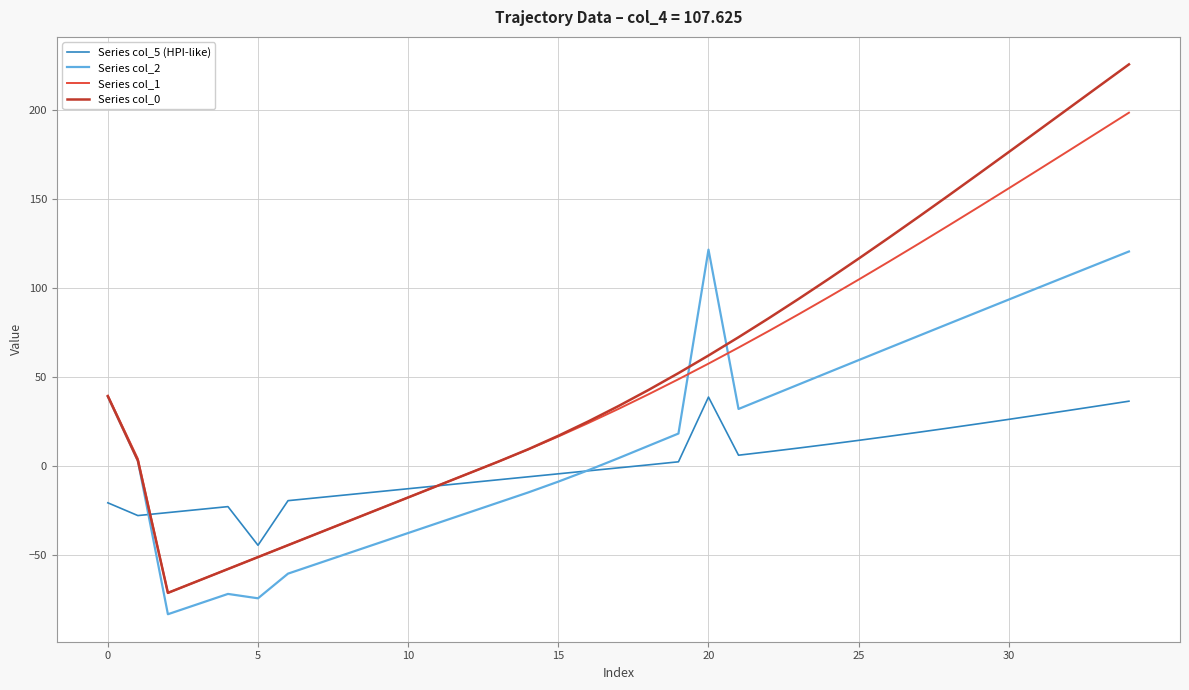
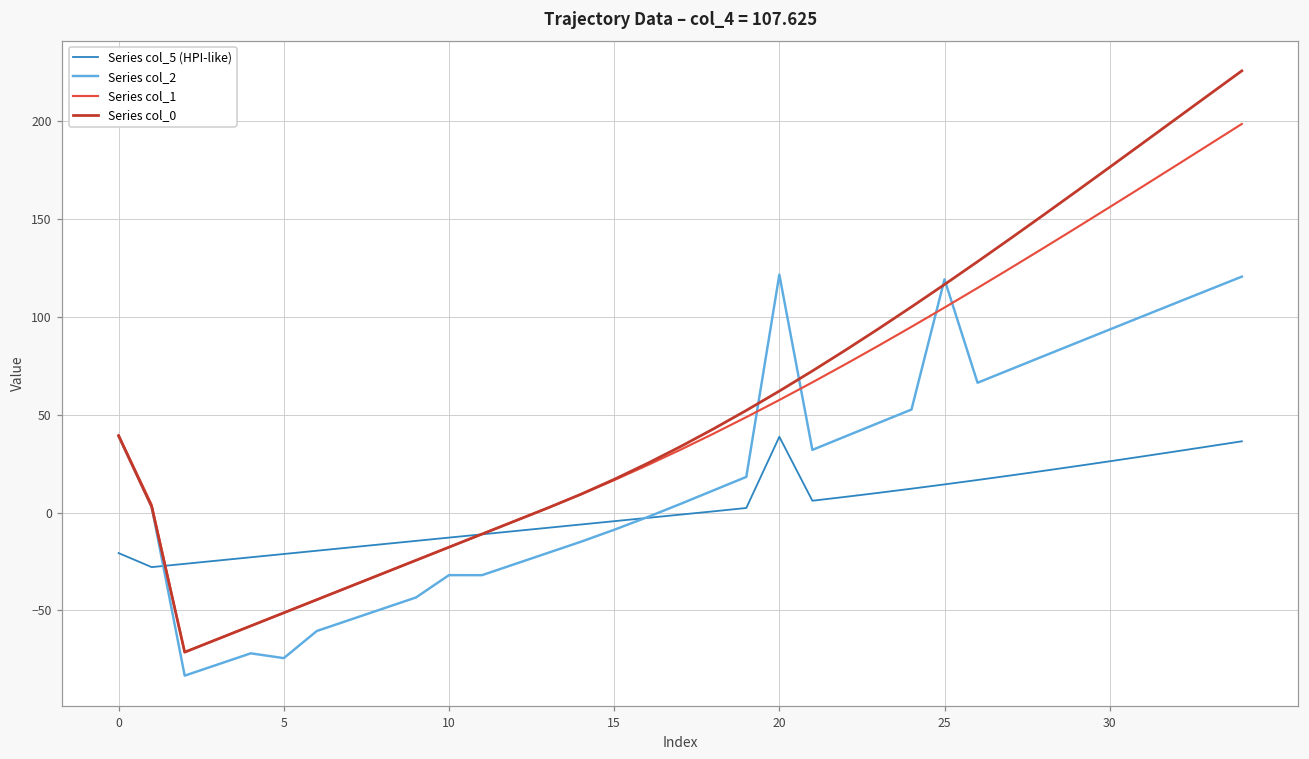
Series col_5 (HPI-like), 5: -45 -> -21
Series col_2, 10: -38 -> -32
Series col_2, 25: 59 -> 119
